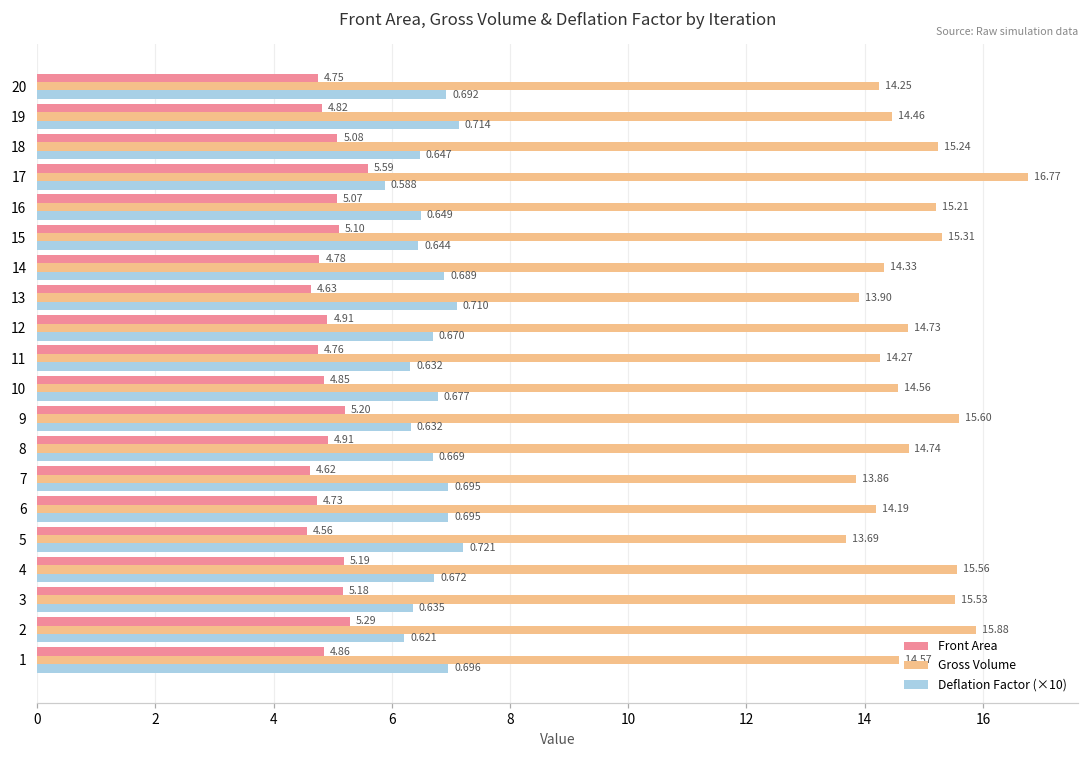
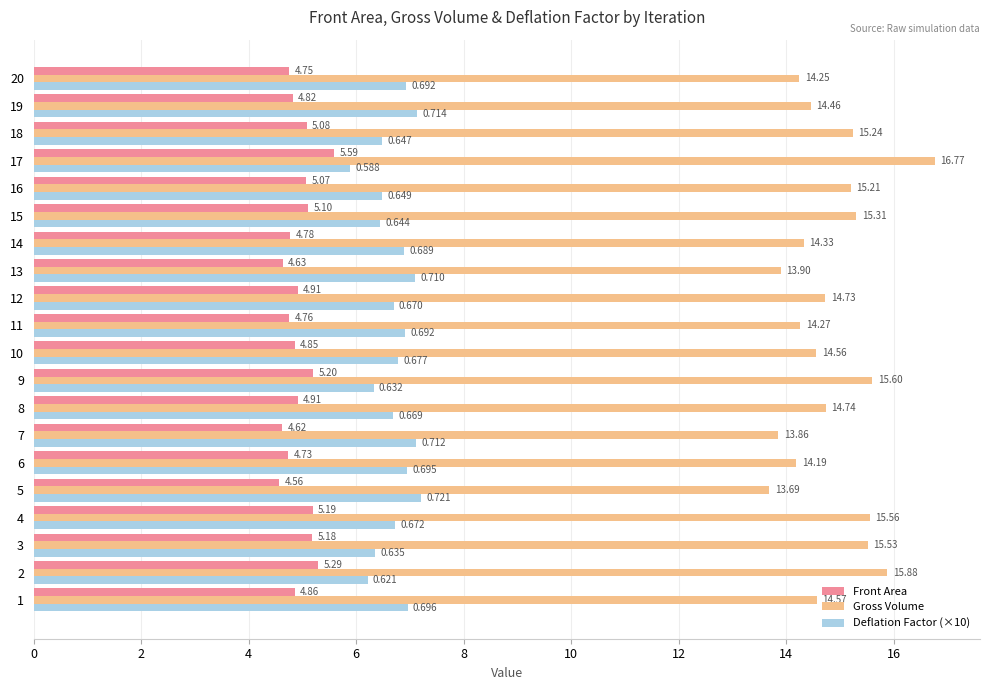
Deflation Factor (×10), 11: 0.632 -> 0.692
Deflation Factor (×10), 7: 0.695 -> 0.712
